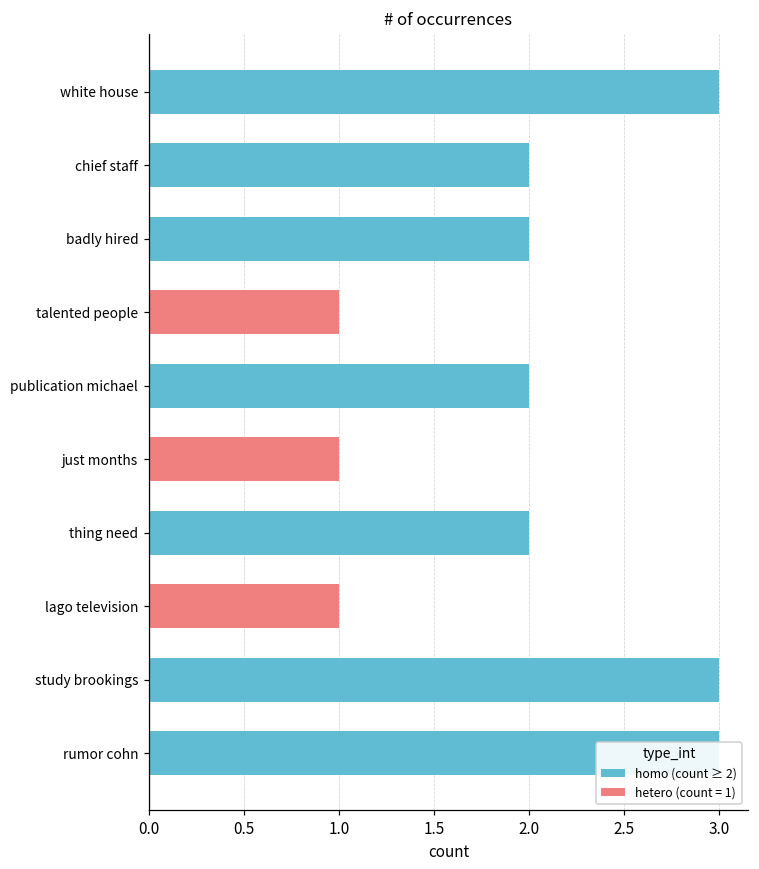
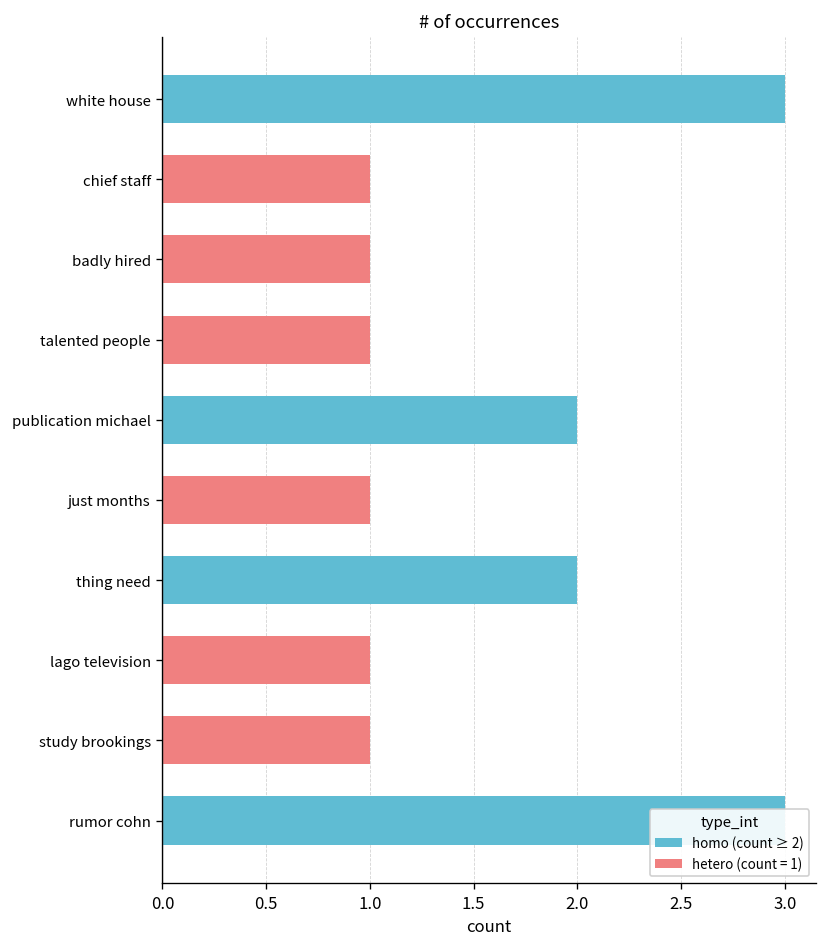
chief staff: 2 -> 1
badly hired: 2 -> 1
study brookings: 3 -> 1
